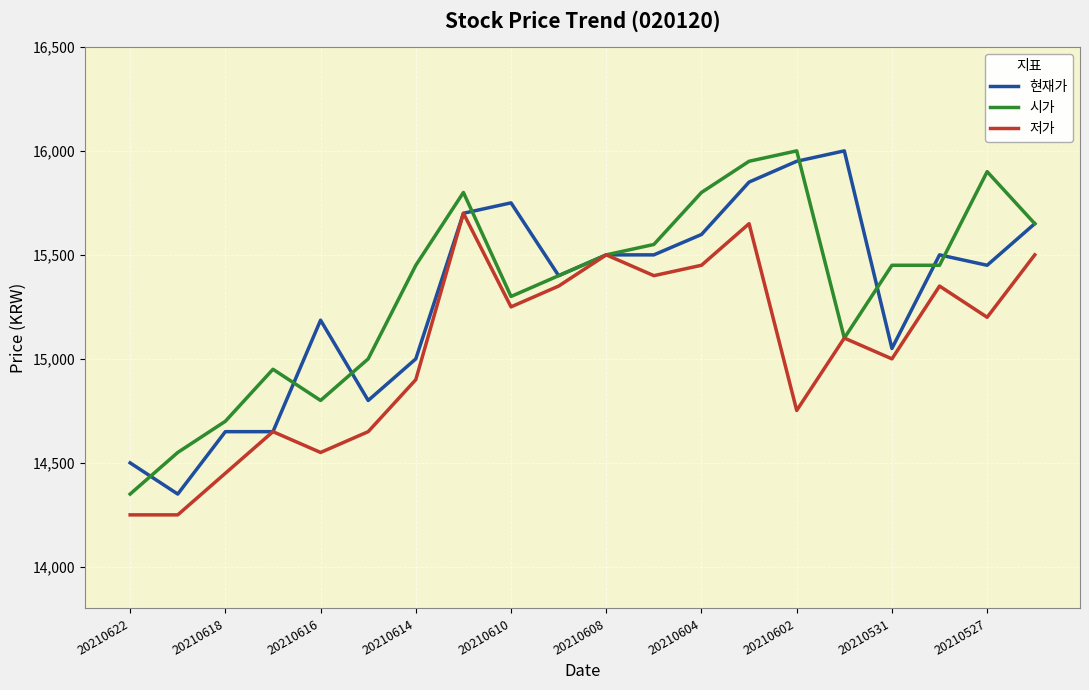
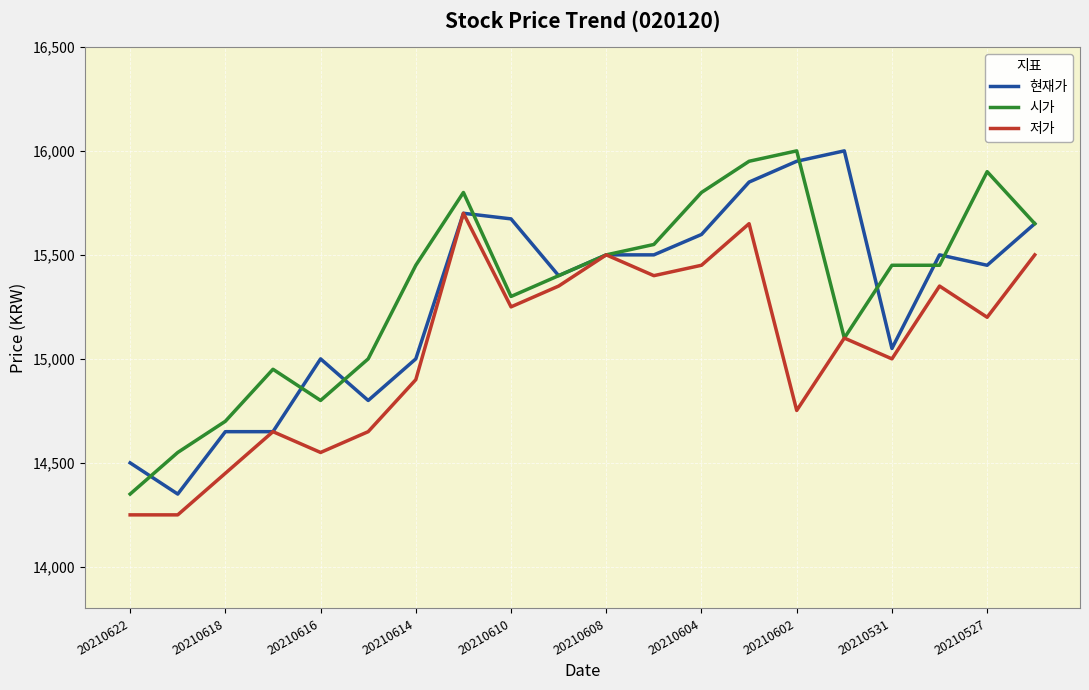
현재가, 20210616: 15,190 -> 15,000
현재가, 20210610: 15,750 -> 15,670
